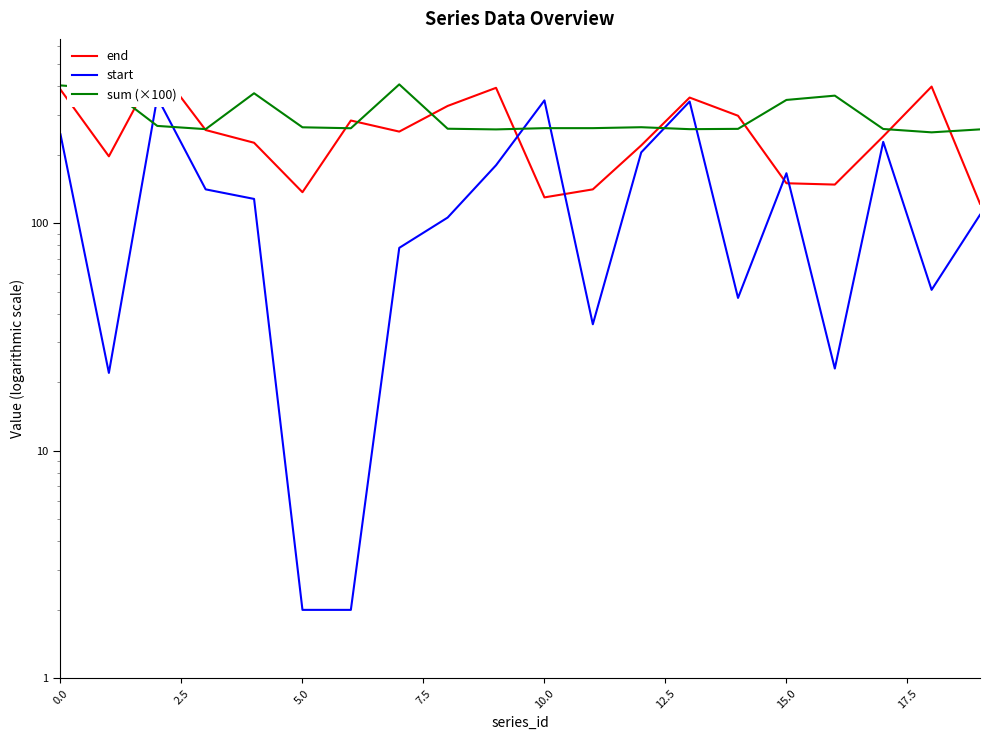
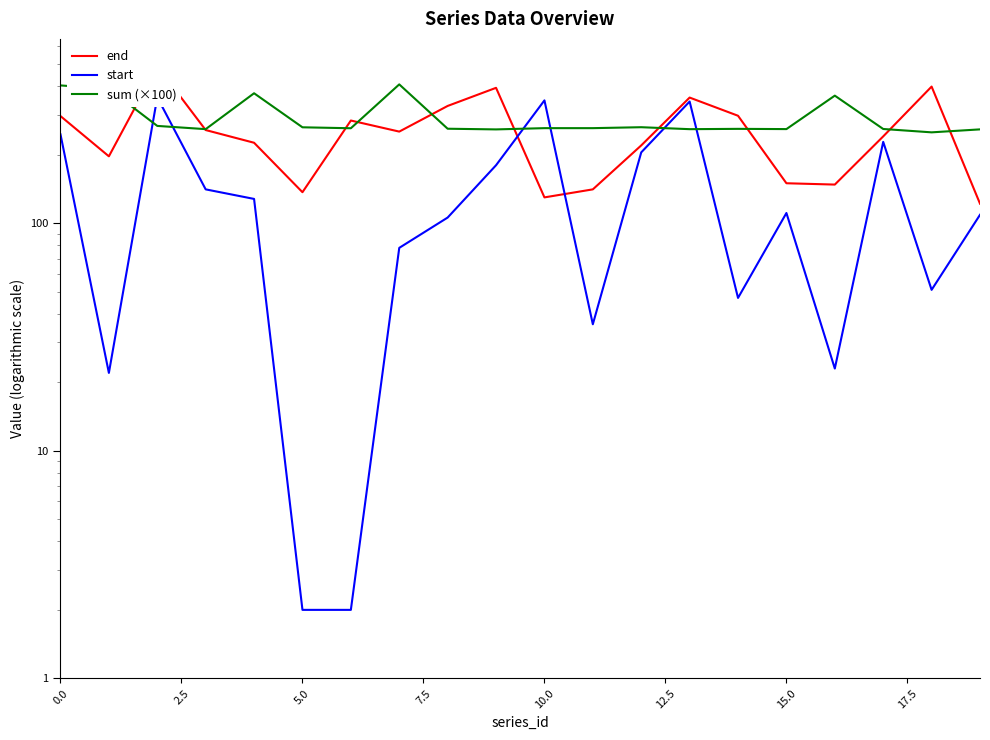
end, 0.0: 390 -> 300
start, 15.0: 170 -> 110
sum (×100), 15.0: 350 -> 260
